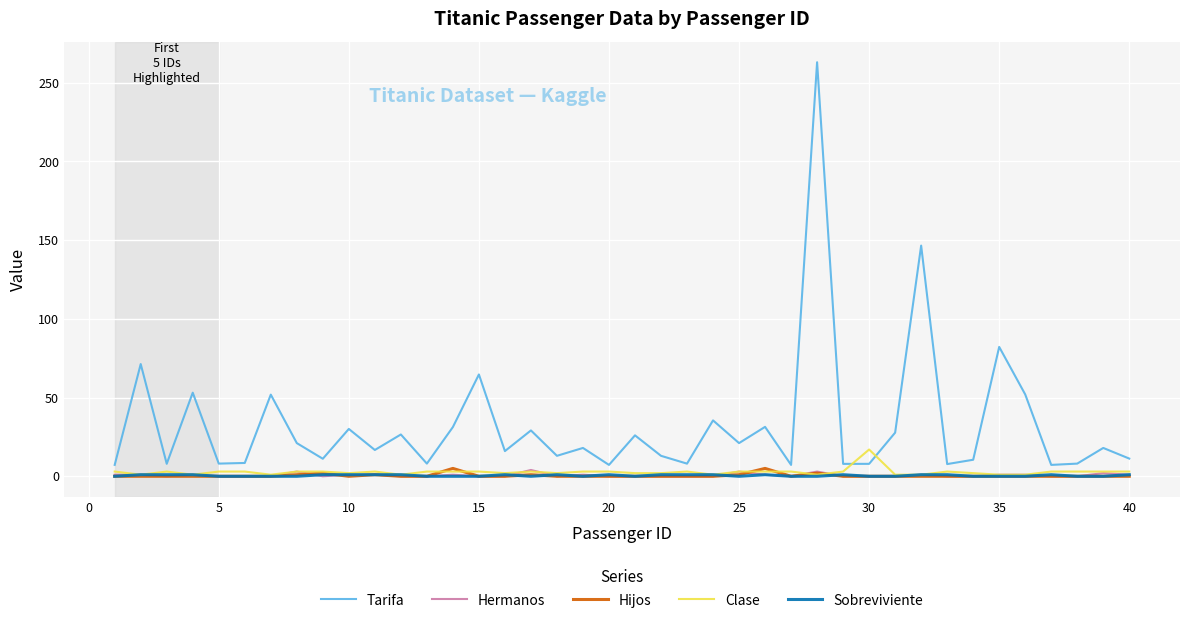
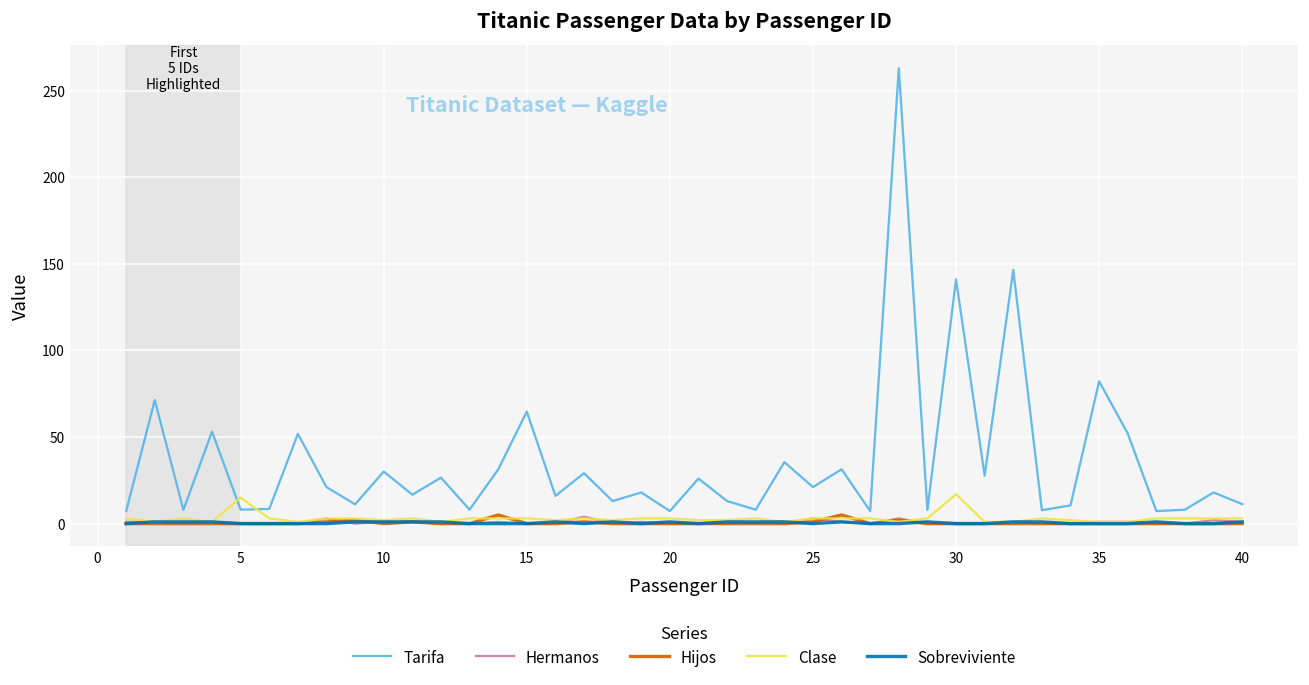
Clase, 5: 3 -> 15
Tarifa, 30: 8 -> 141
